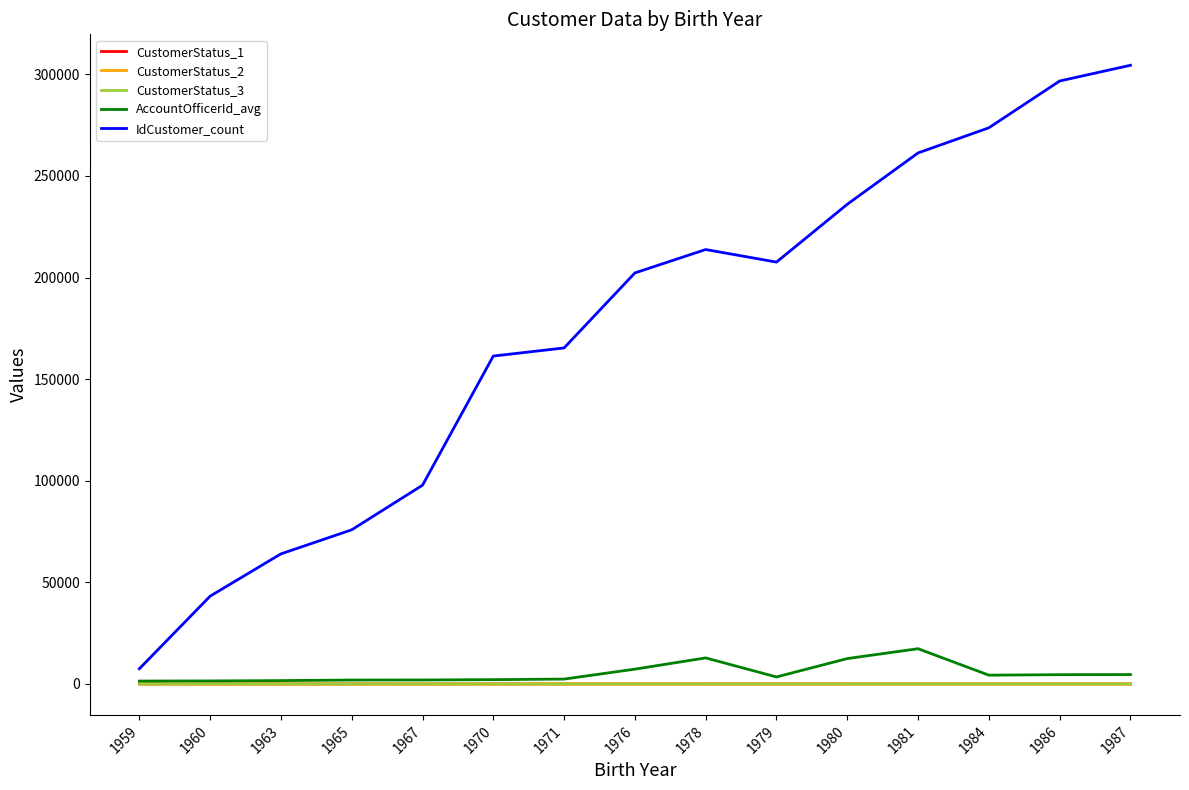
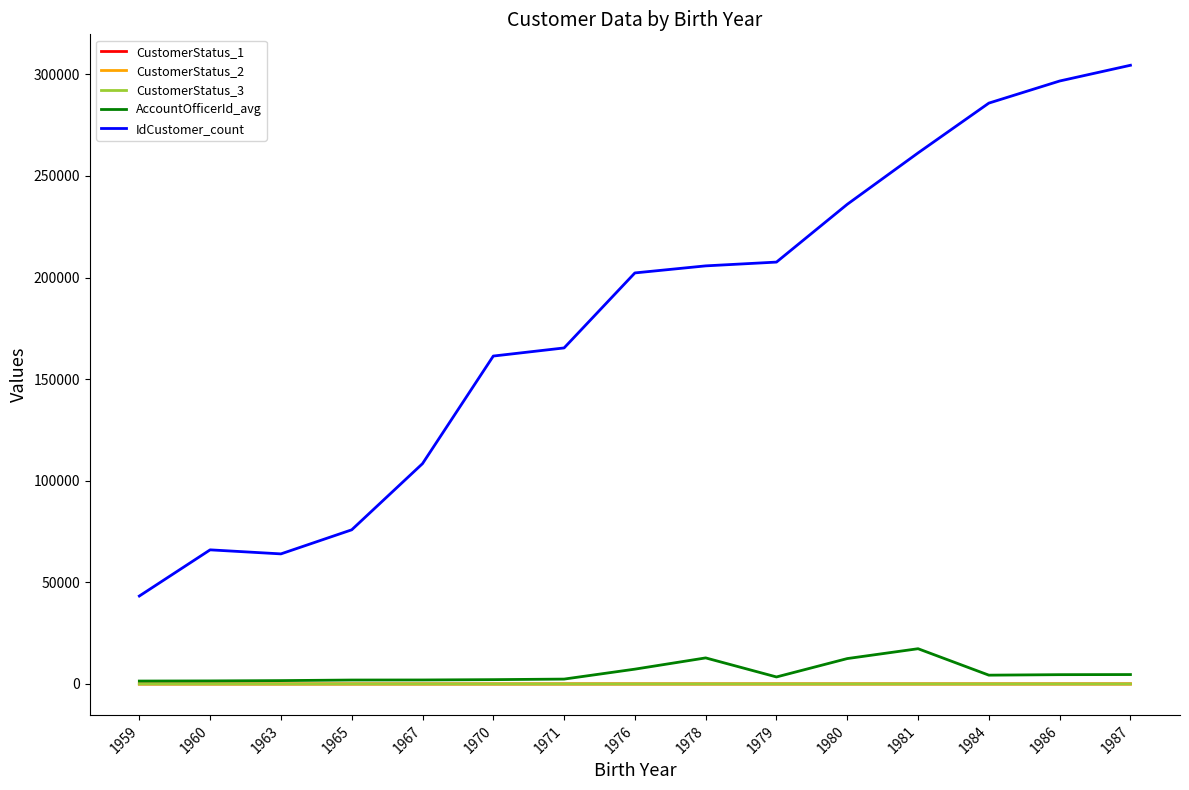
IdCustomer_count, 1959: 7000 -> 43000
IdCustomer_count, 1960: 43000 -> 66000
IdCustomer_count, 1967: 98000 -> 108000
IdCustomer_count, 1978: 214000 -> 206000
IdCustomer_count, 1984: 274000 -> 286000
